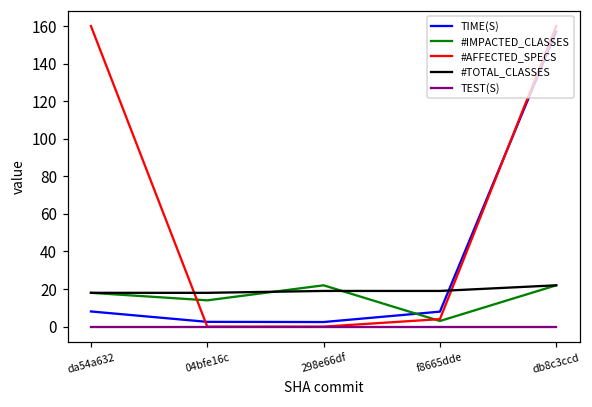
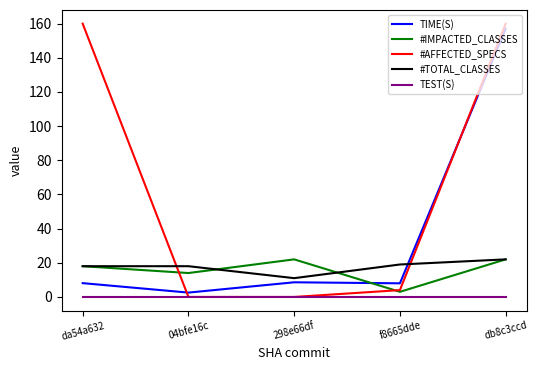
TIME(S), 298e66df: 2 -> 9
#TOTAL_CLASSES, 298e66df: 19 -> 11
